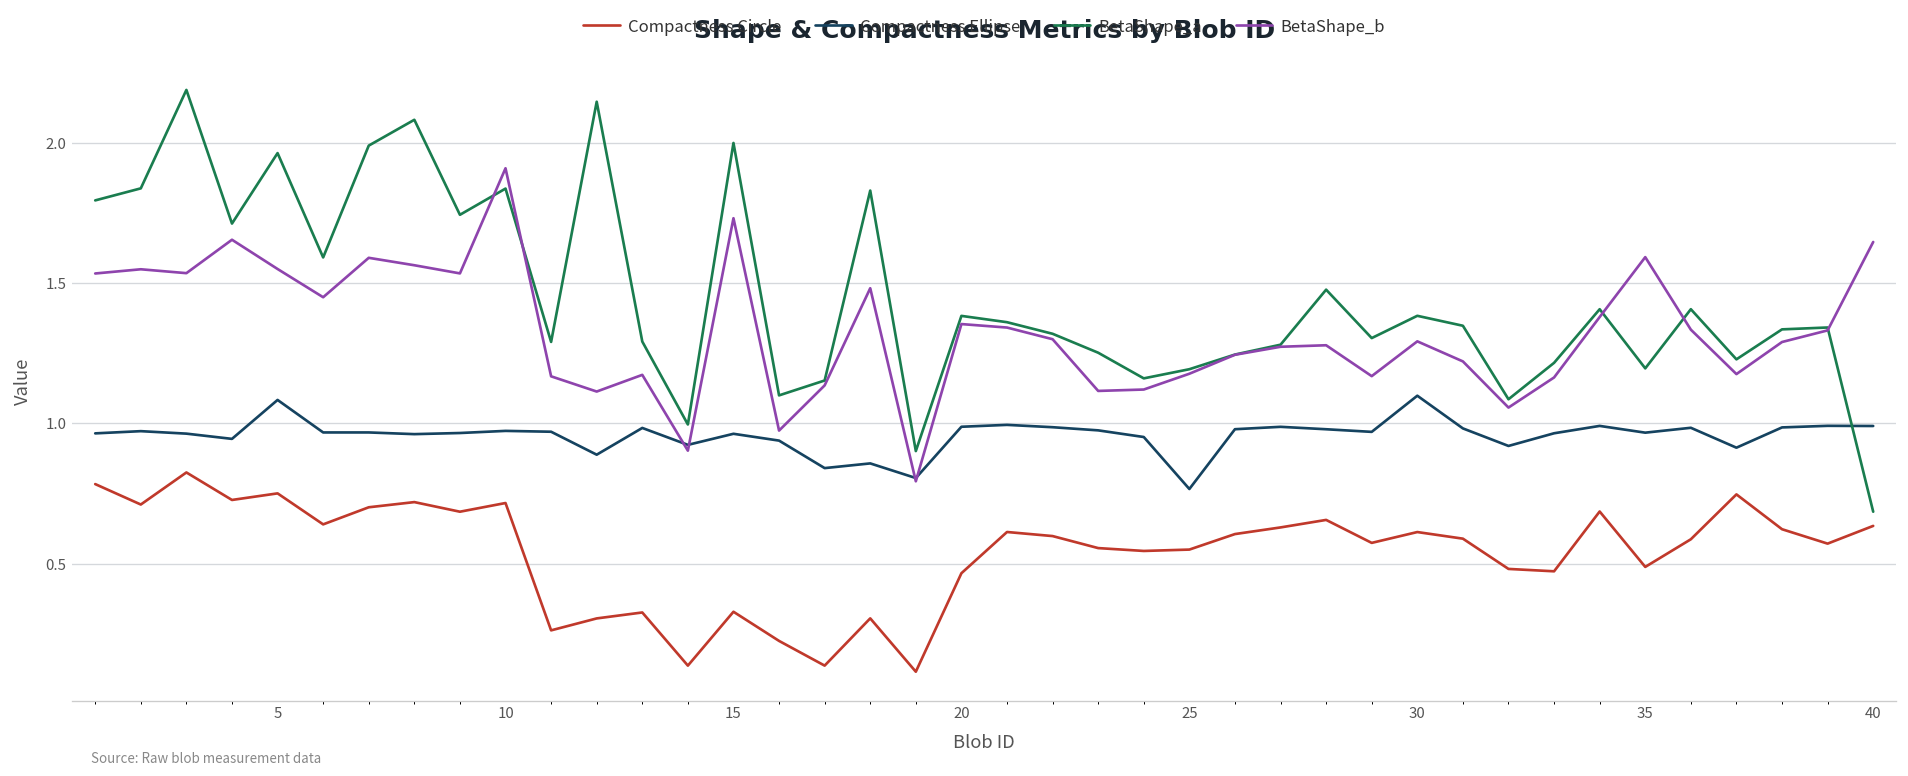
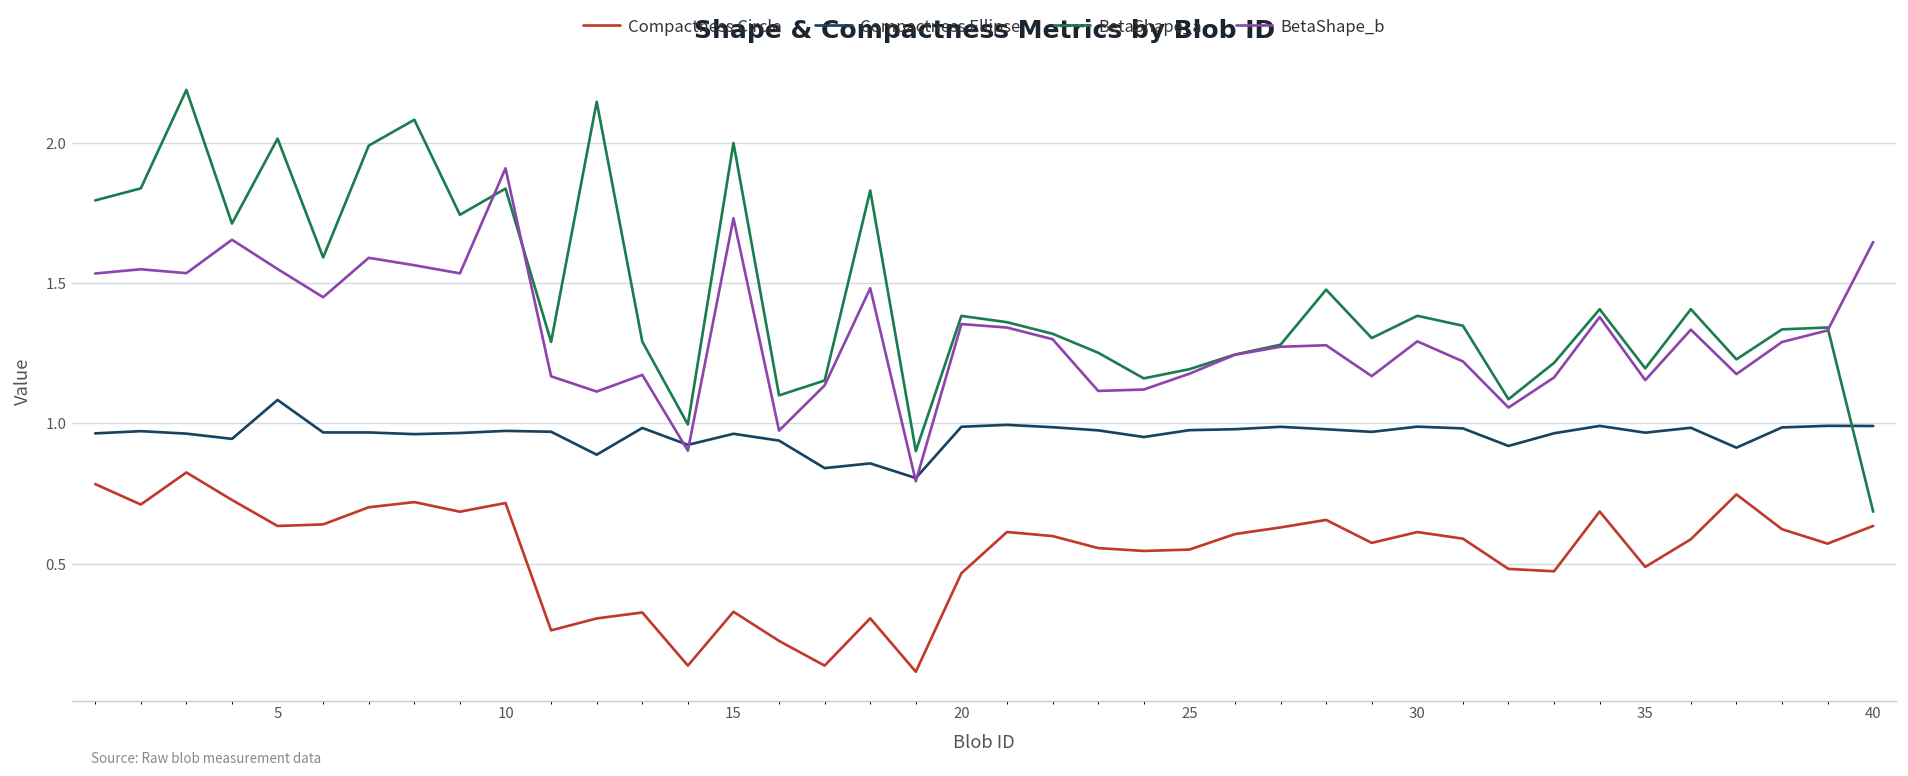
Compactness Circle, 5: 0.75 -> 0.63
BetaShape_a, 5: 1.96 -> 2.01
Compactness Ellipse, 25: 0.77 -> 0.98
Compactness Ellipse, 30: 1.10 -> 0.99
BetaShape_b, 35: 1.59 -> 1.15
